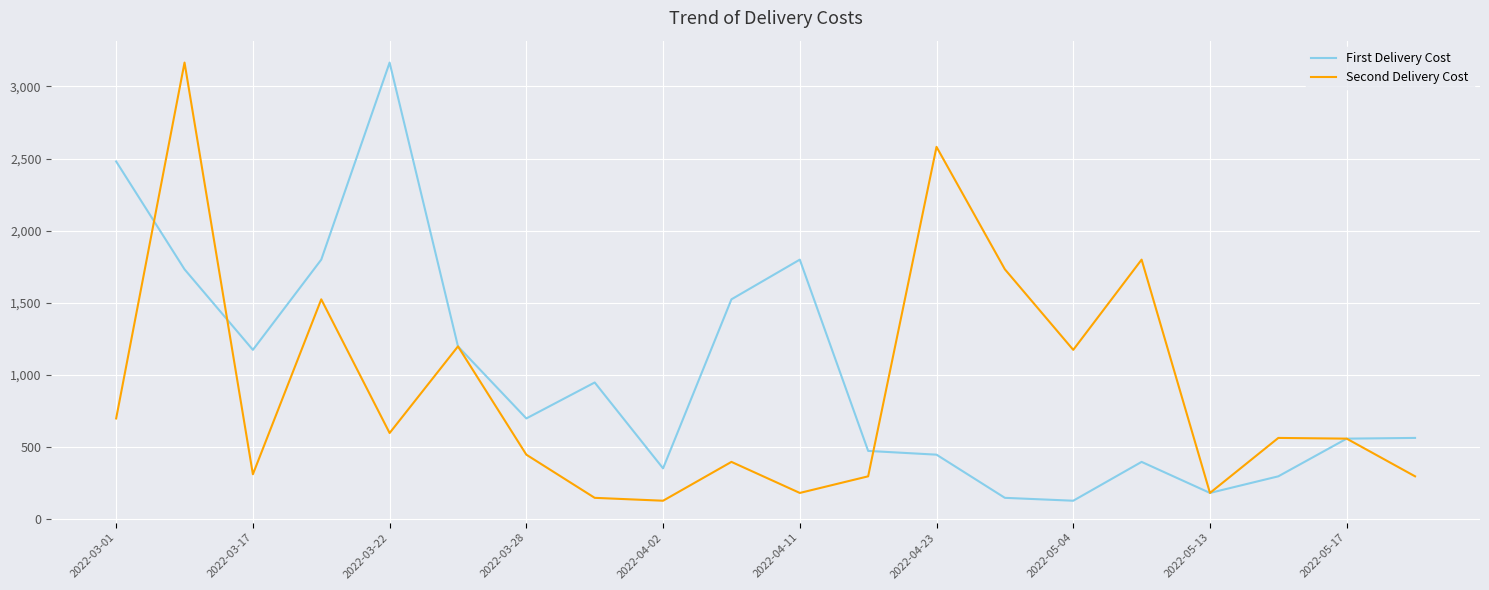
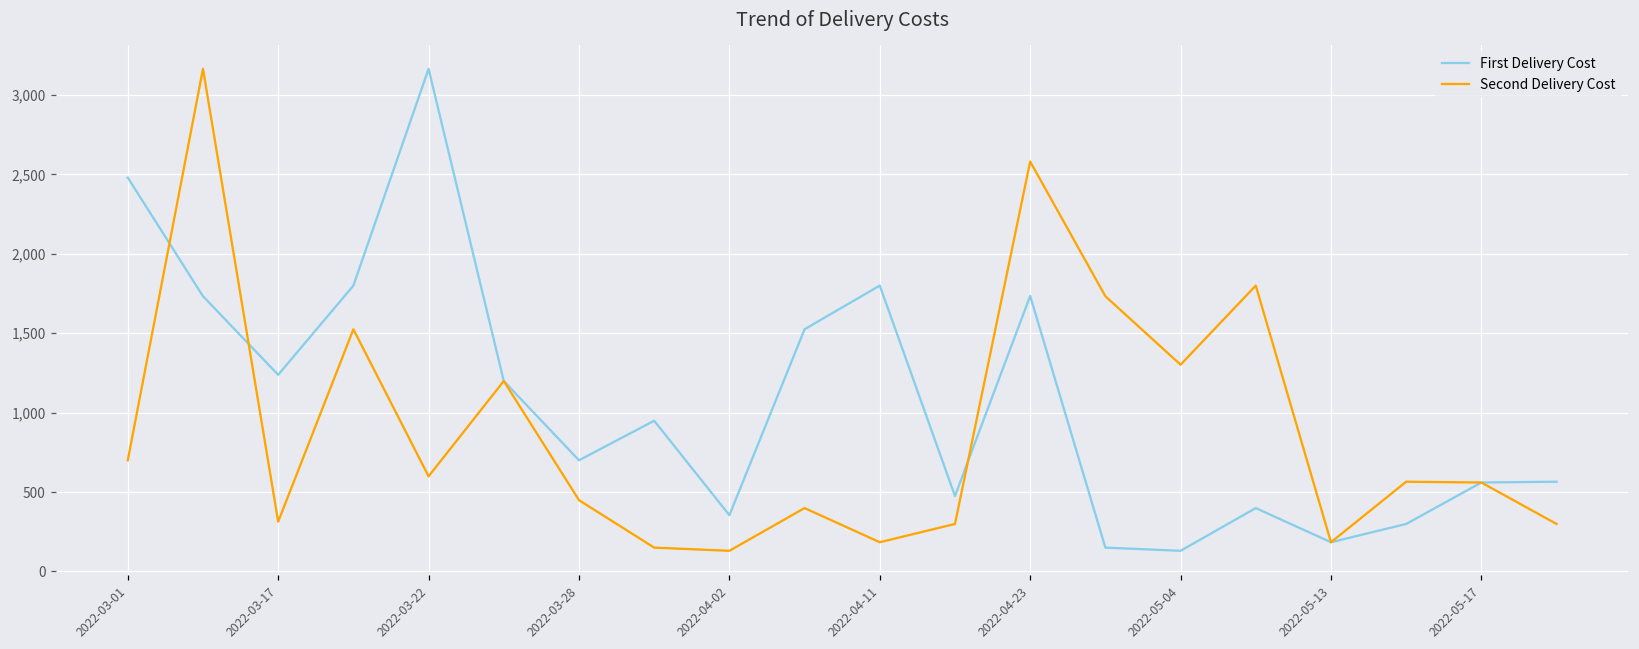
First Delivery Cost, 2022-03-17: 1,170 -> 1,240
First Delivery Cost, 2022-04-23: 450 -> 1,730
Second Delivery Cost, 2022-05-04: 1,170 -> 1,300
